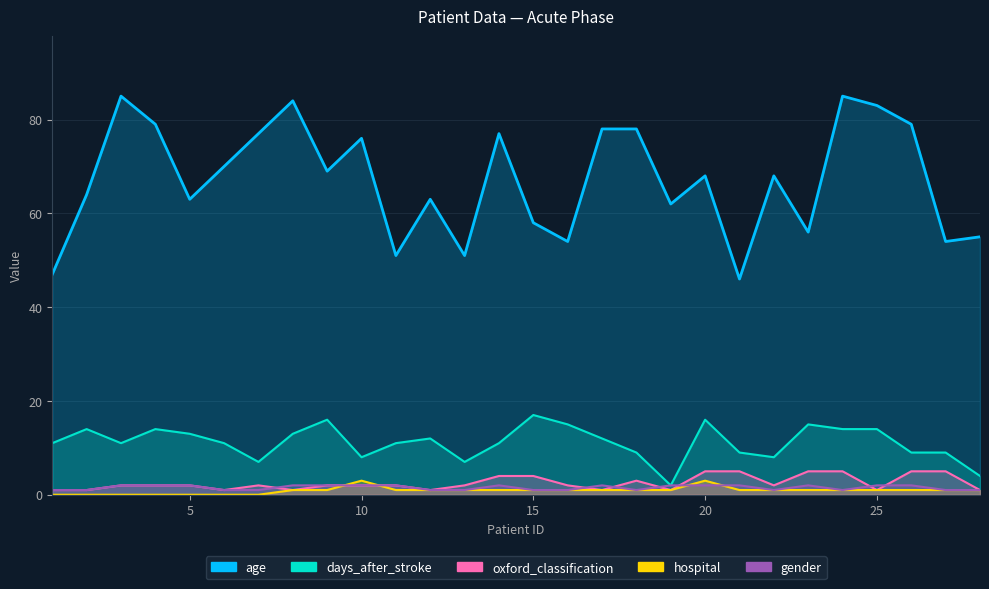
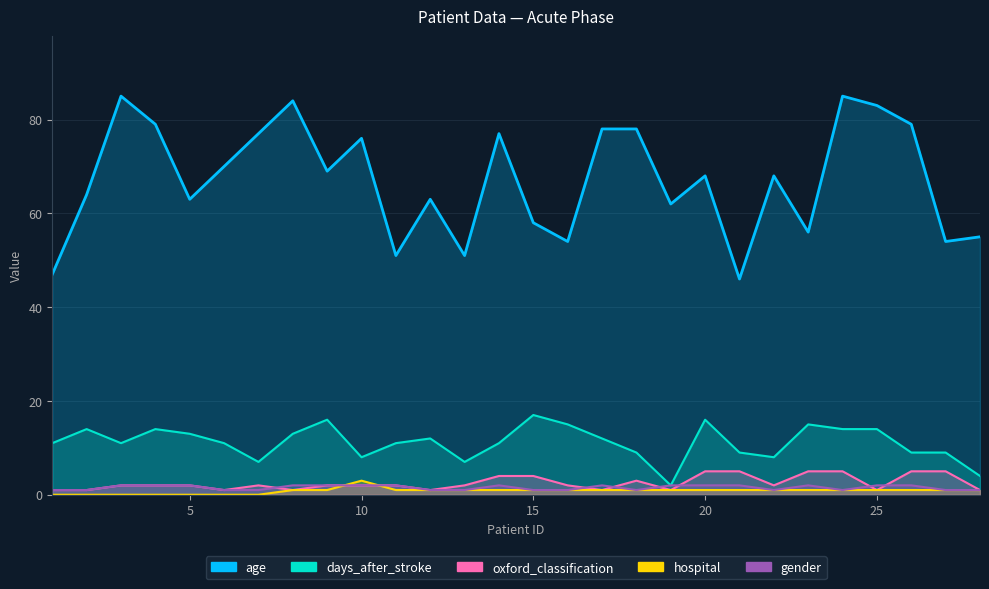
hospital, 20: 3 -> 1
